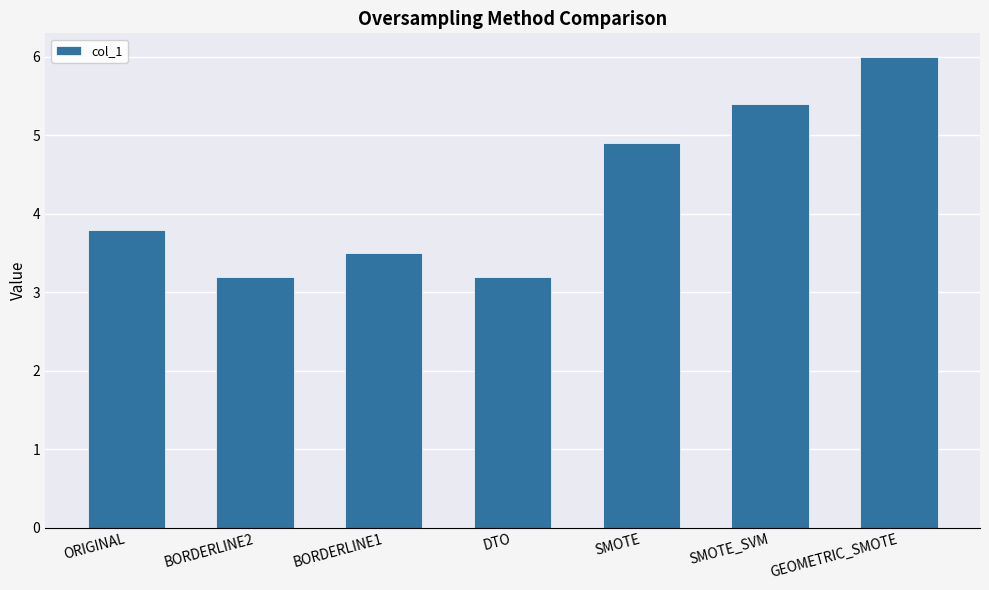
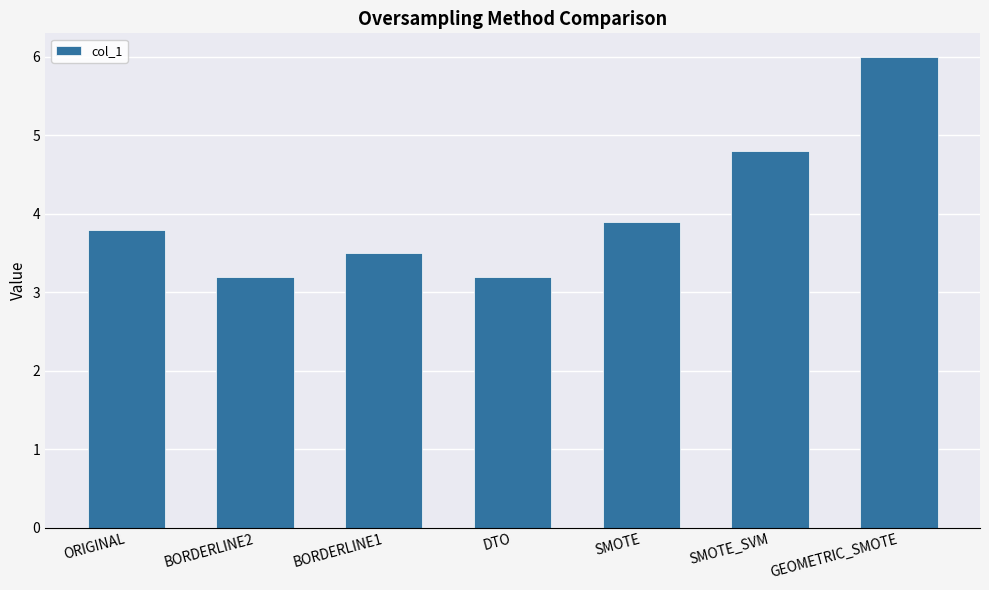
SMOTE: 4.9 -> 3.9
SMOTE_SVM: 5.4 -> 4.8
